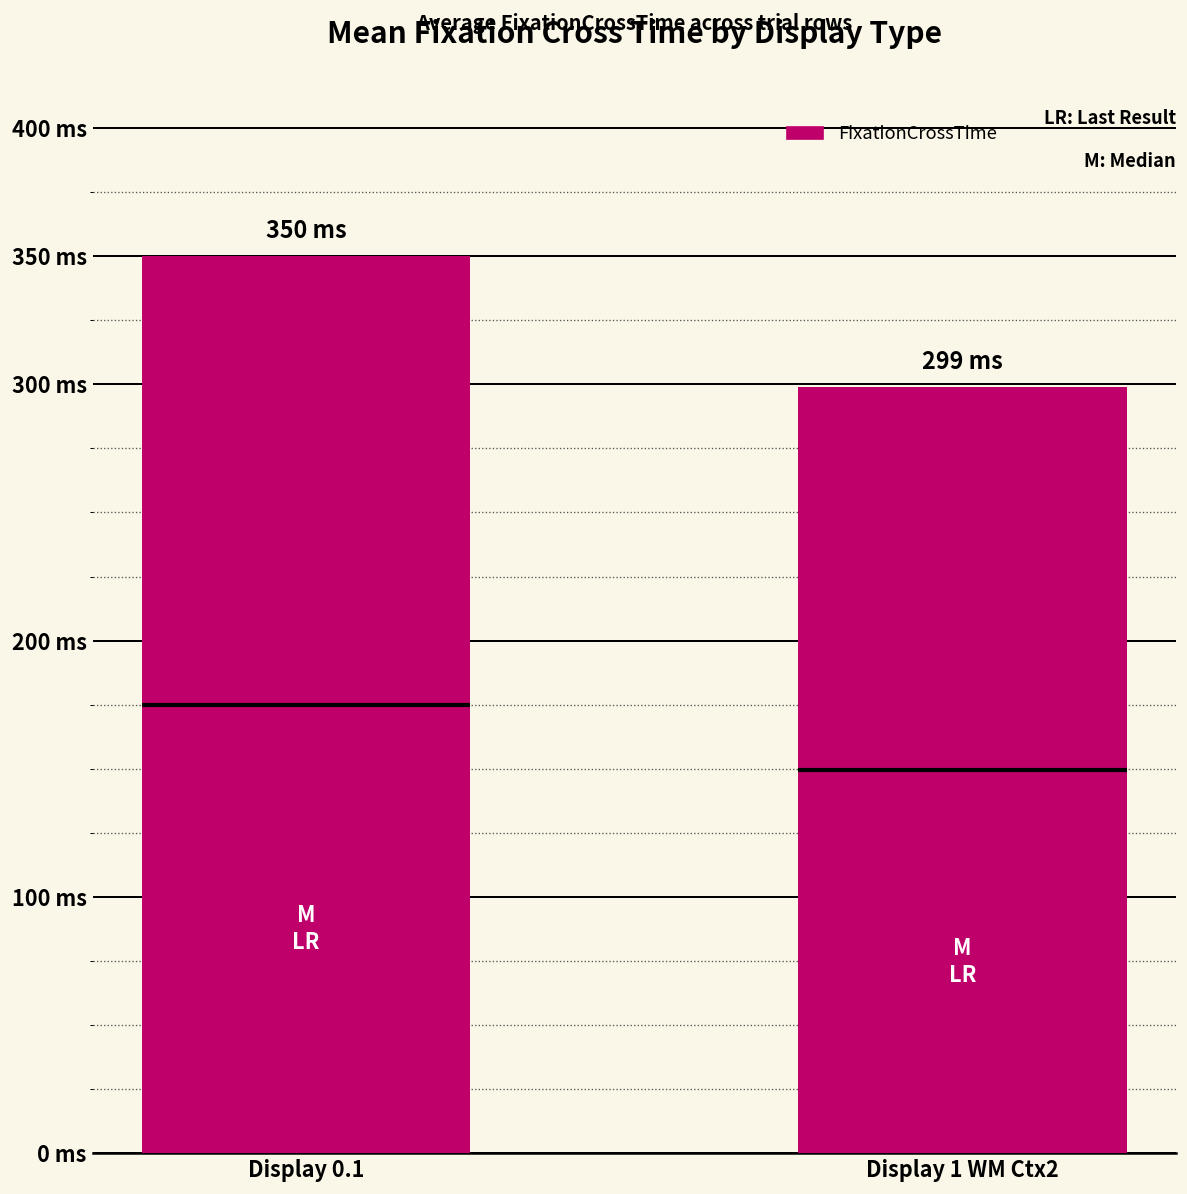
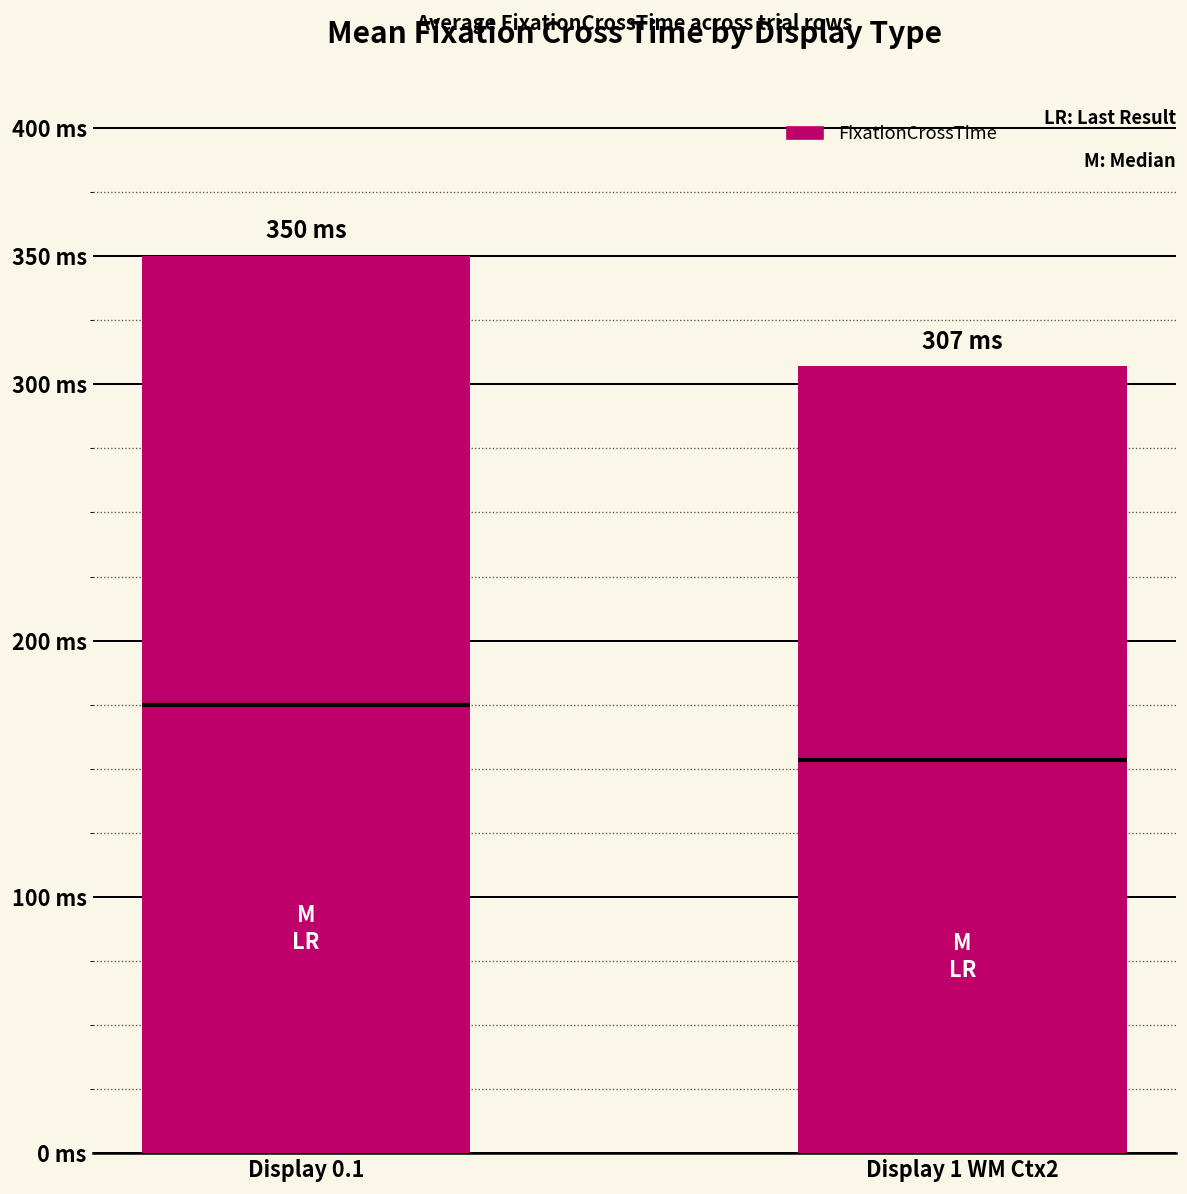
Display 1 WM Ctx2: 299 -> 307
